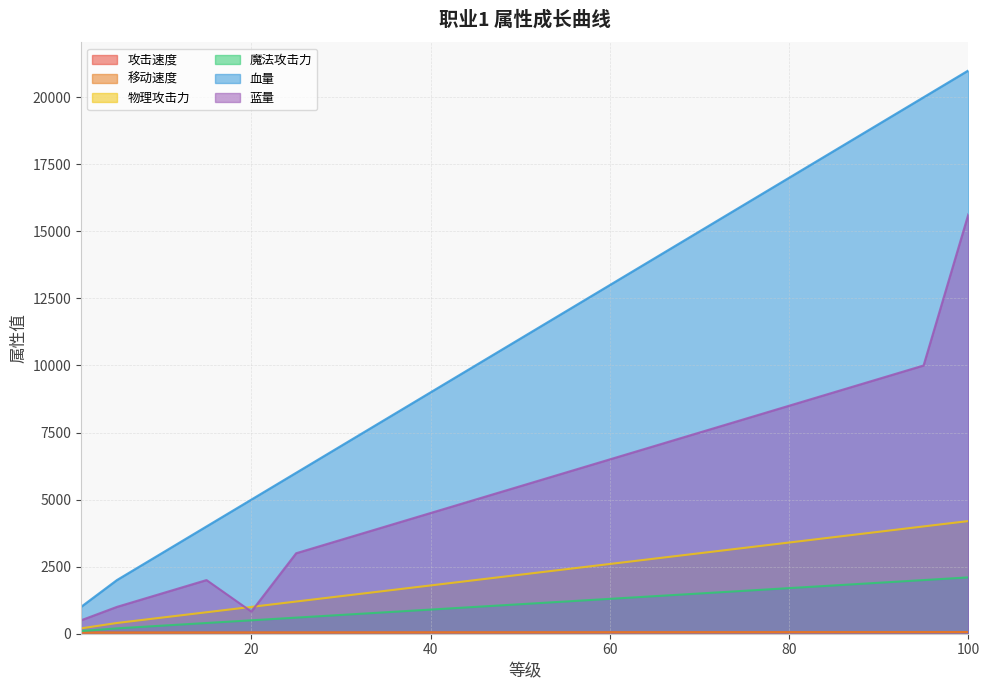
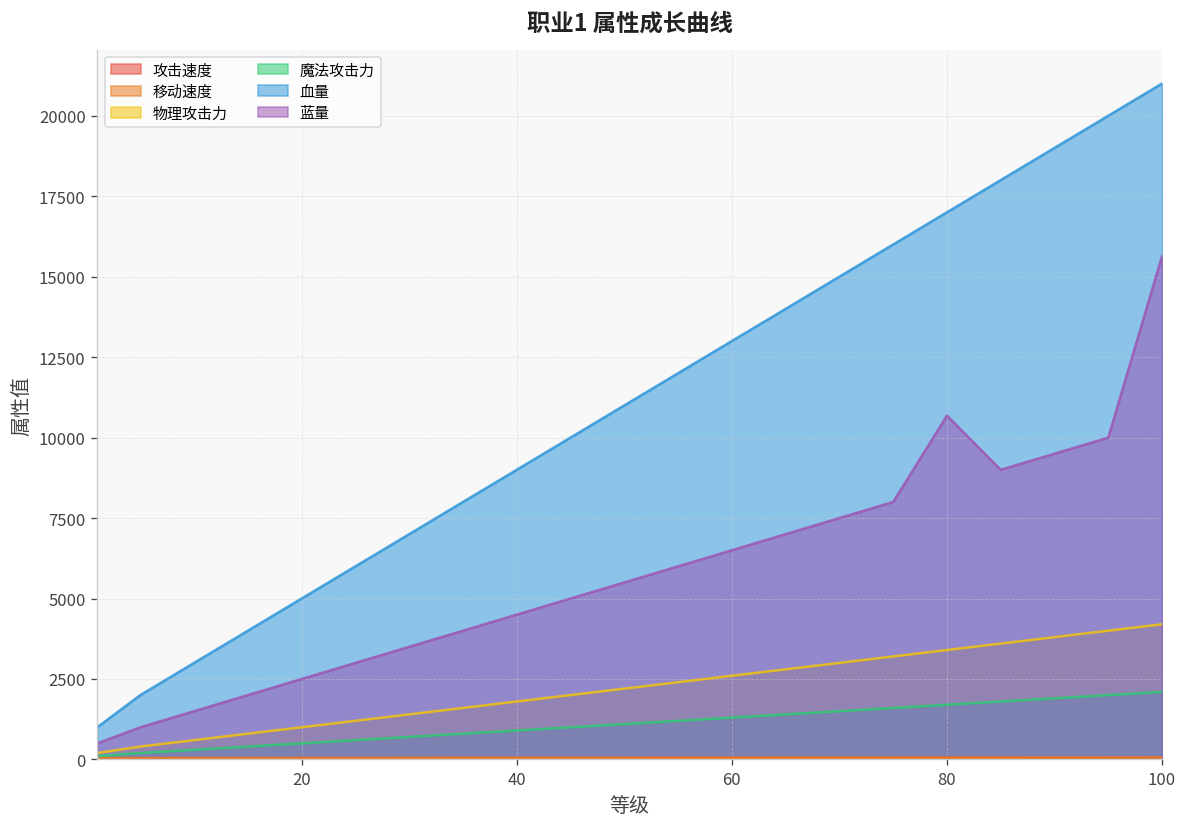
蓝量, 20: 800 -> 2500
蓝量, 80: 8500 -> 10700
